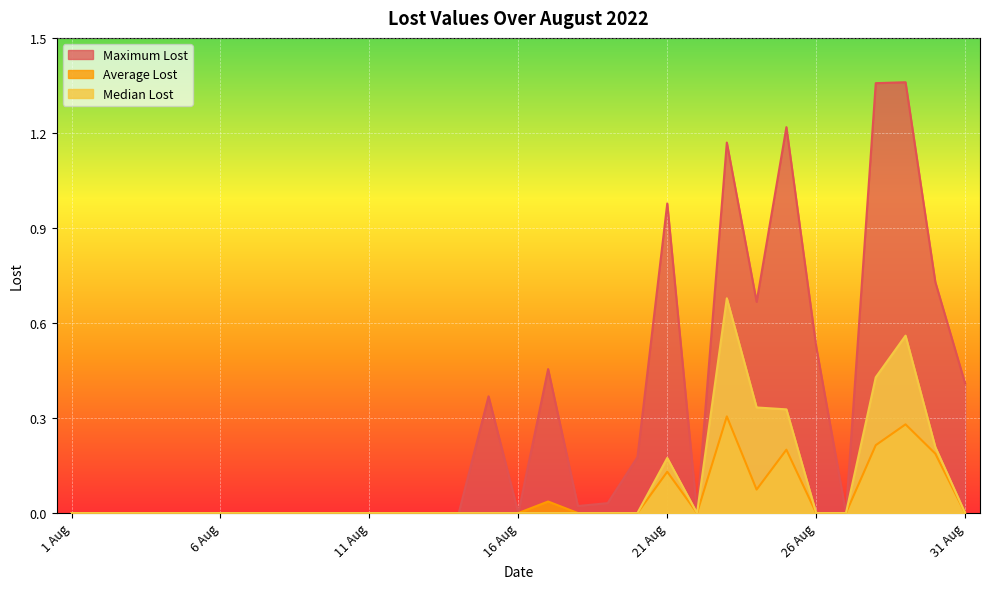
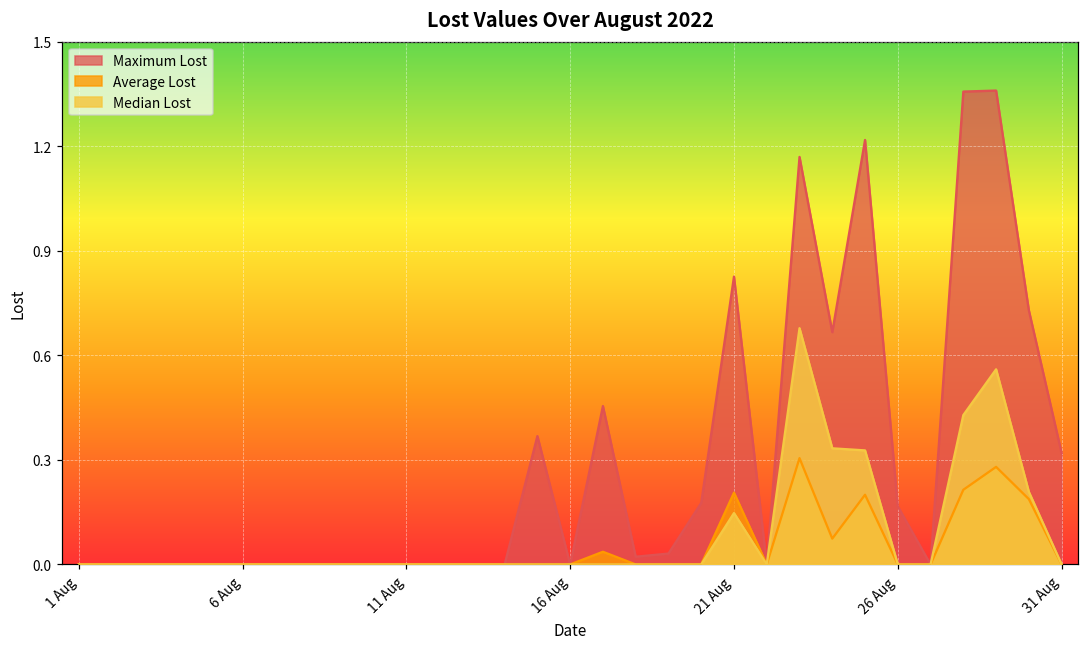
Maximum Lost, 21 Aug: 0.98 -> 0.83
Average Lost, 21 Aug: 0.13 -> 0.21
Median Lost, 21 Aug: 0.17 -> 0.15
Maximum Lost, 26 Aug: 0.53 -> 0.17
Maximum Lost, 31 Aug: 0.41 -> 0.32
